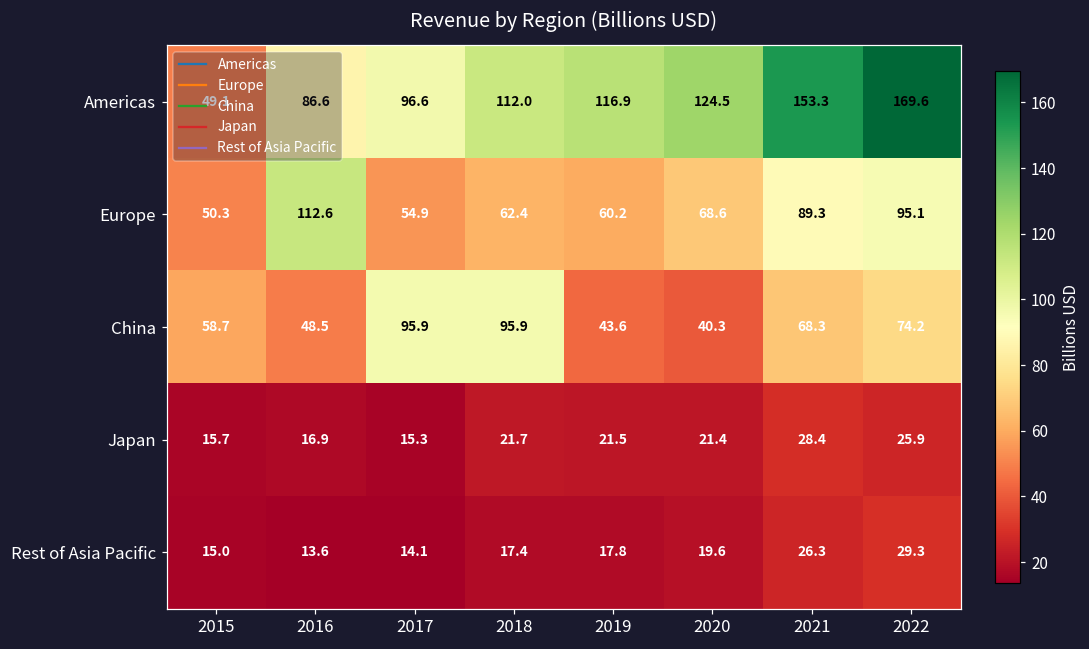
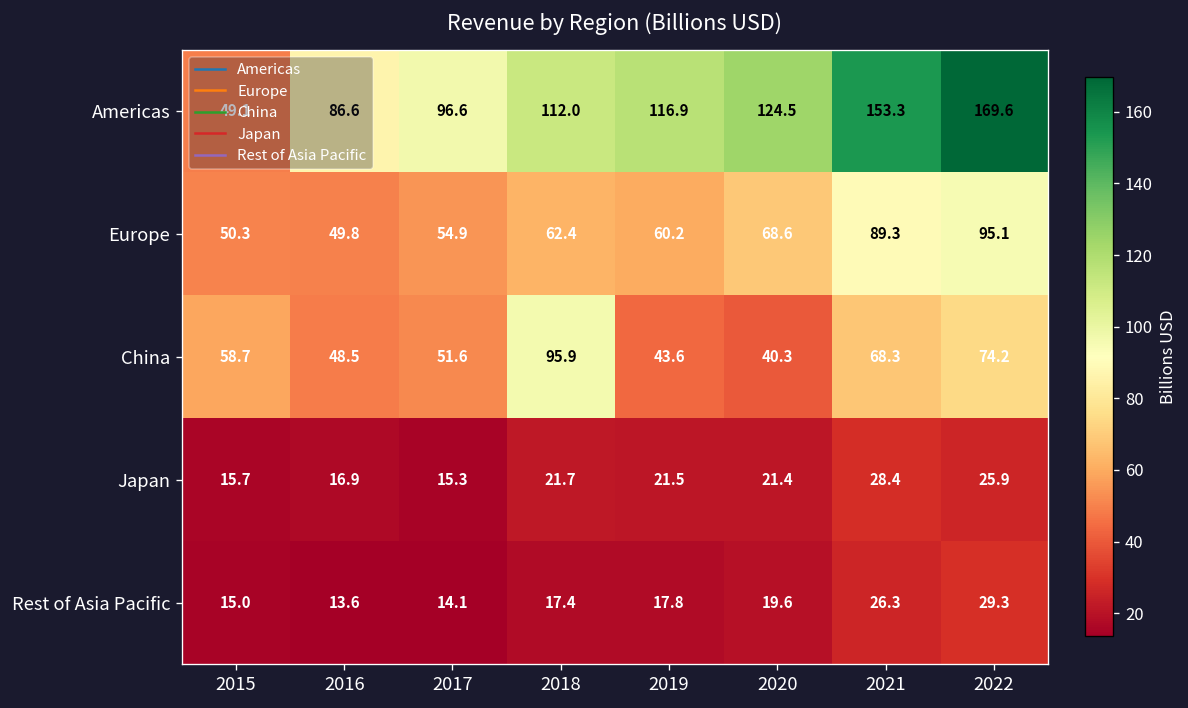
Europe, 2016: 112.6 -> 49.8
China, 2017: 95.9 -> 51.6
